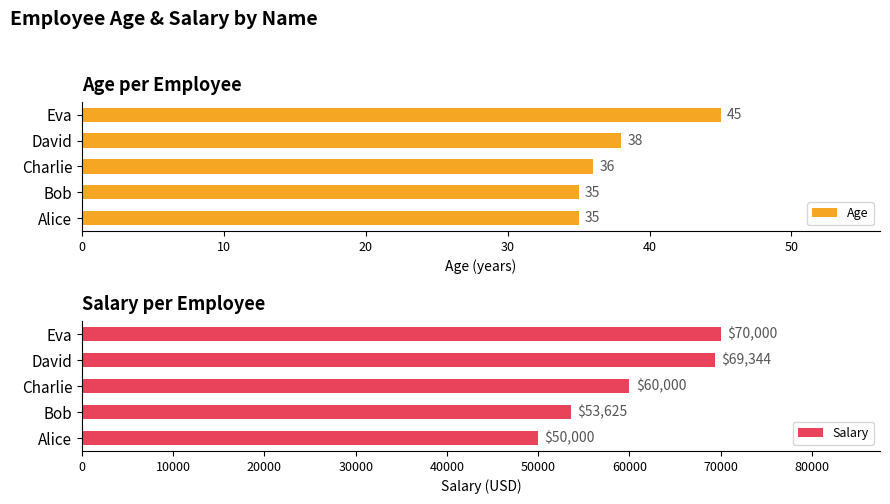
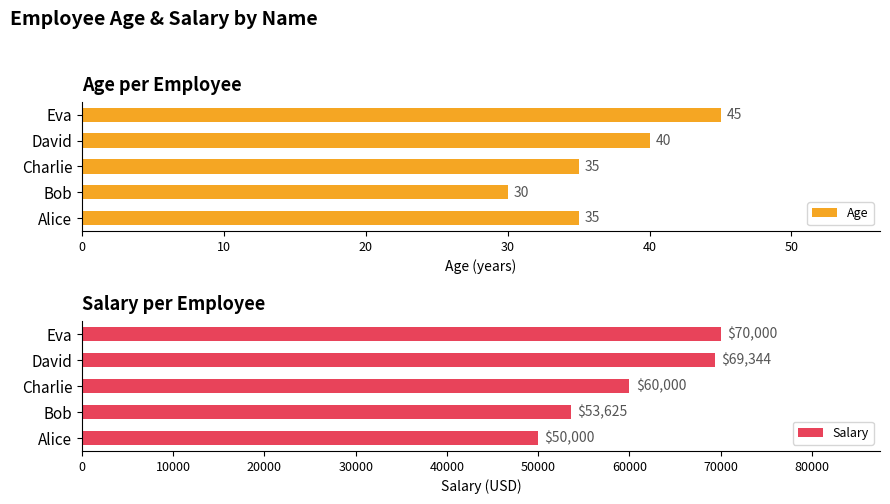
Age per Employee, David: 38 -> 40
Age per Employee, Charlie: 36 -> 35
Age per Employee, Bob: 35 -> 30
